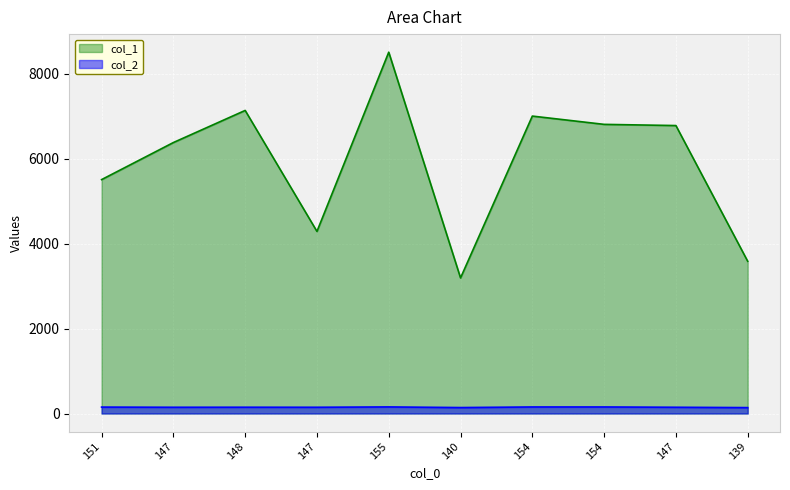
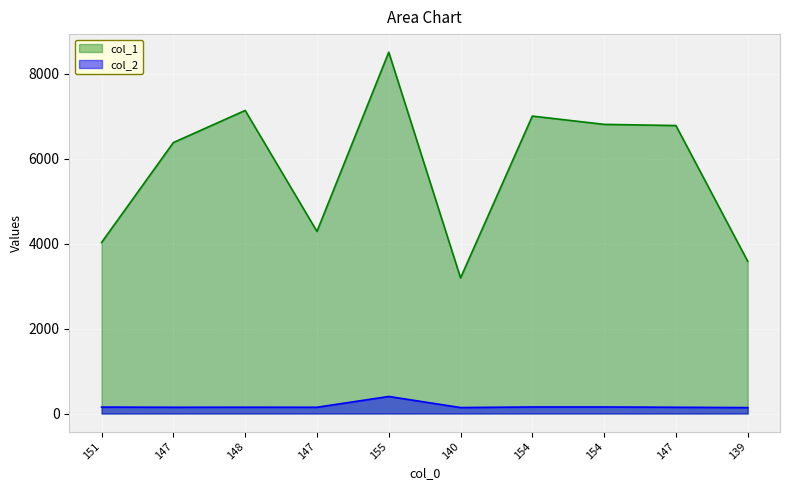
col_1, 151: 5500 -> 4000
col_2, 155: 200 -> 400
